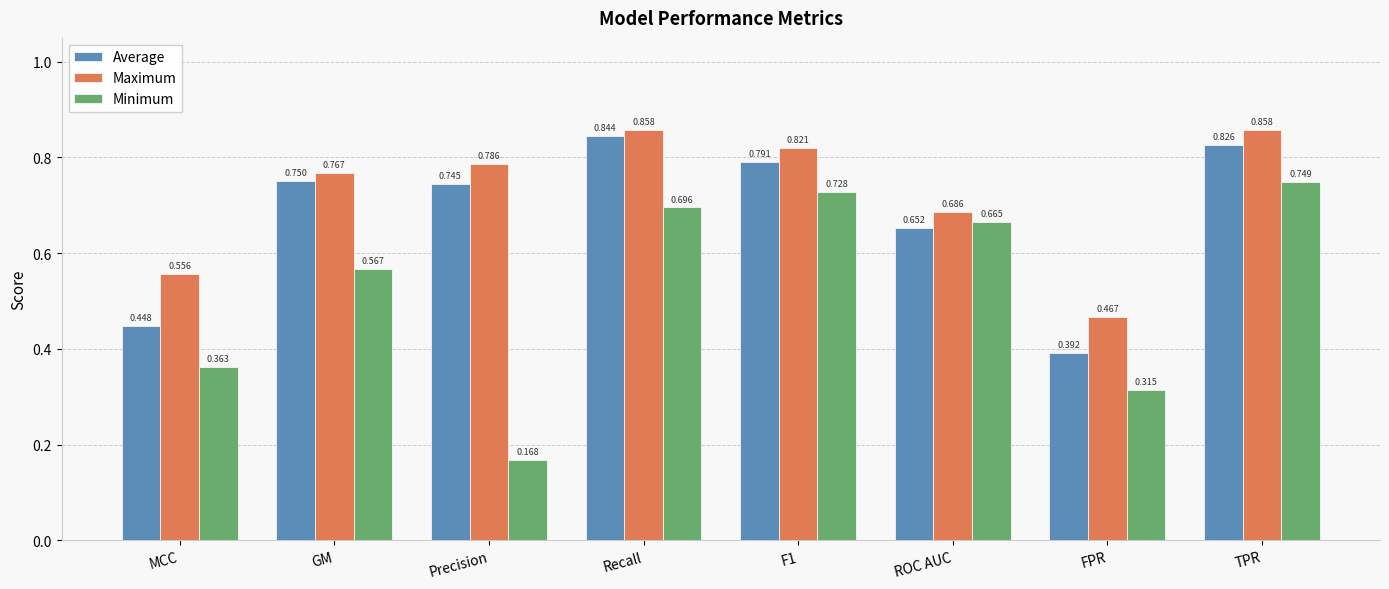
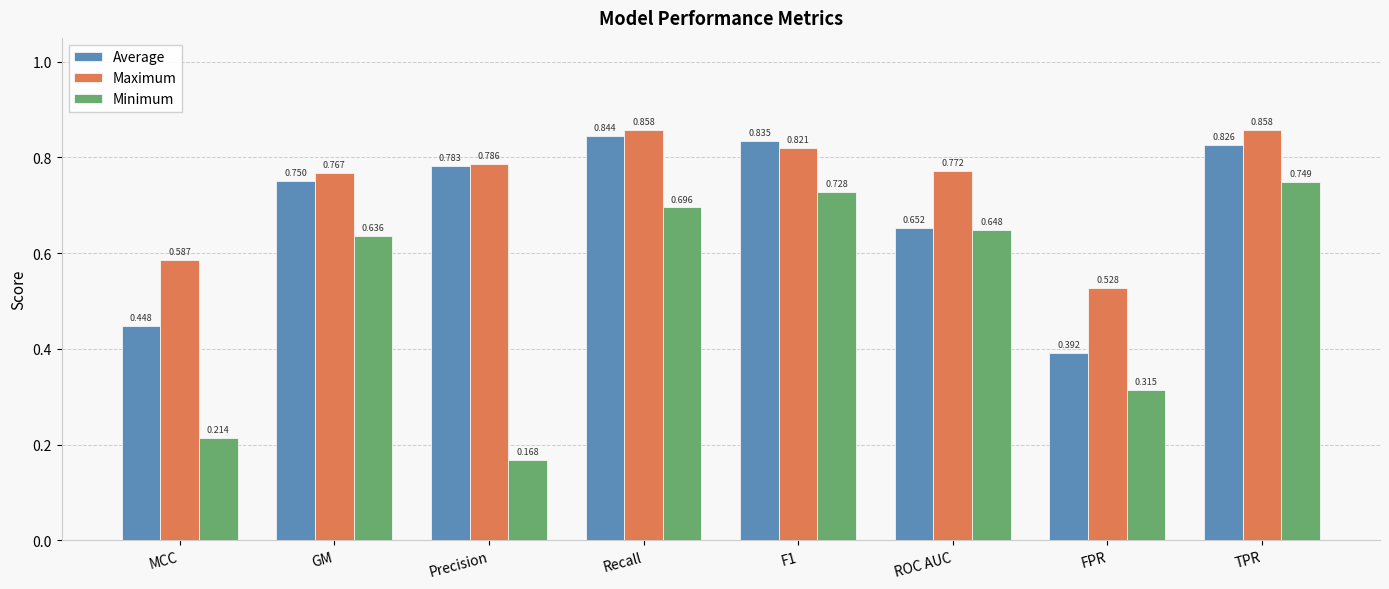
Maximum, MCC: 0.556 -> 0.587
Minimum, MCC: 0.363 -> 0.214
Minimum, GM: 0.567 -> 0.636
Average, Precision: 0.745 -> 0.783
Average, F1: 0.791 -> 0.835
Maximum, ROC AUC: 0.686 -> 0.772
Minimum, ROC AUC: 0.665 -> 0.648
Maximum, FPR: 0.467 -> 0.528
